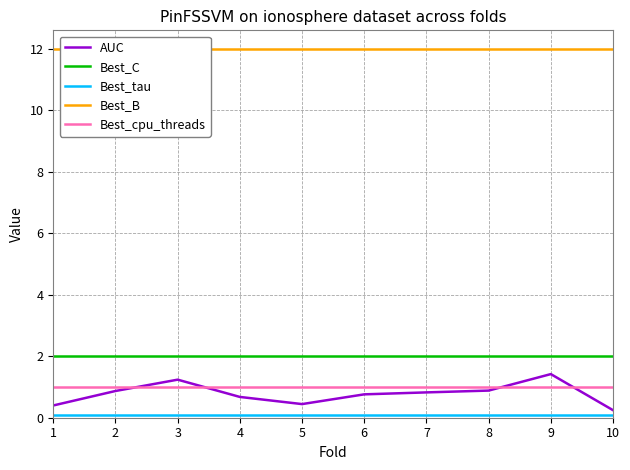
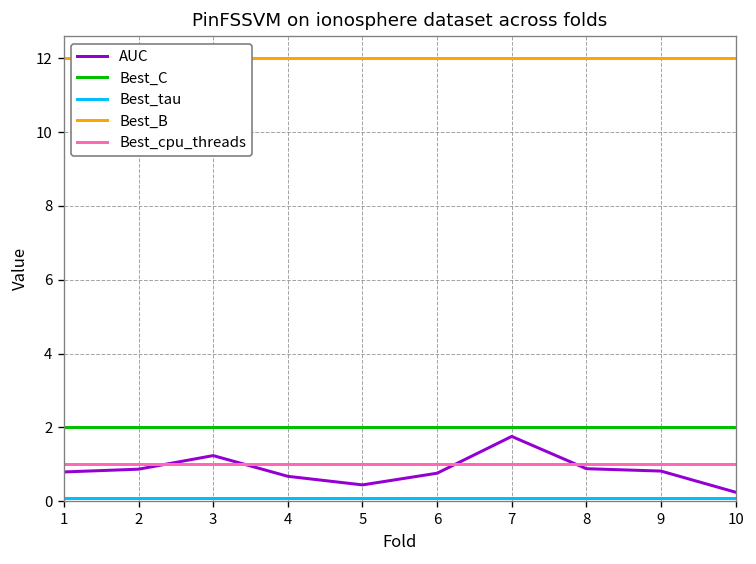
AUC, 1: 0.4 -> 0.8
AUC, 7: 0.8 -> 1.8
AUC, 9: 1.4 -> 0.8
